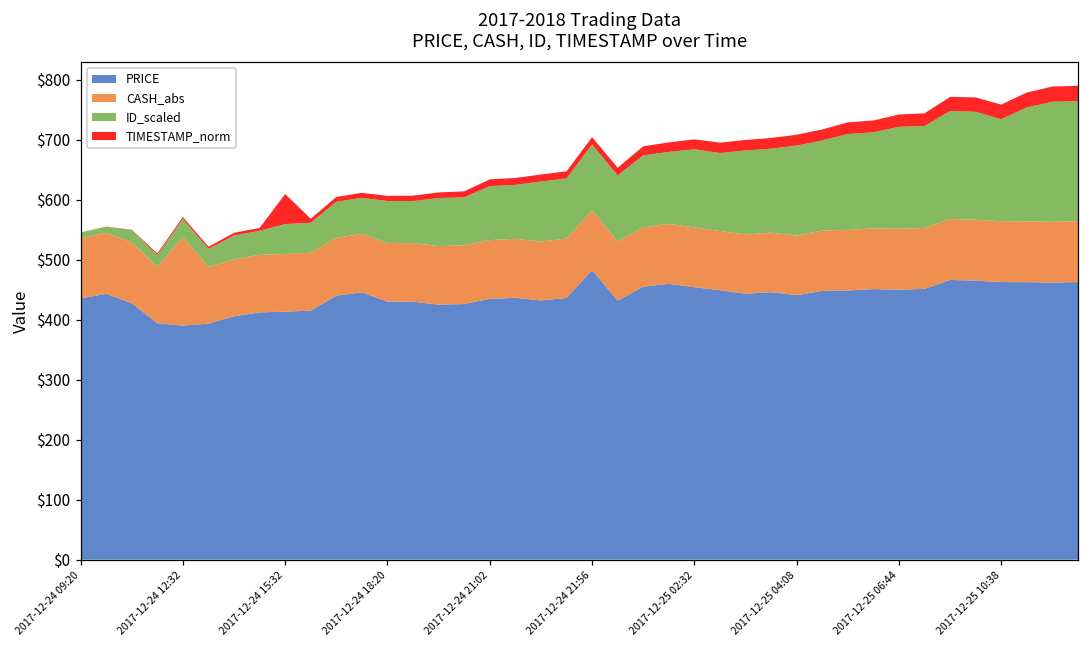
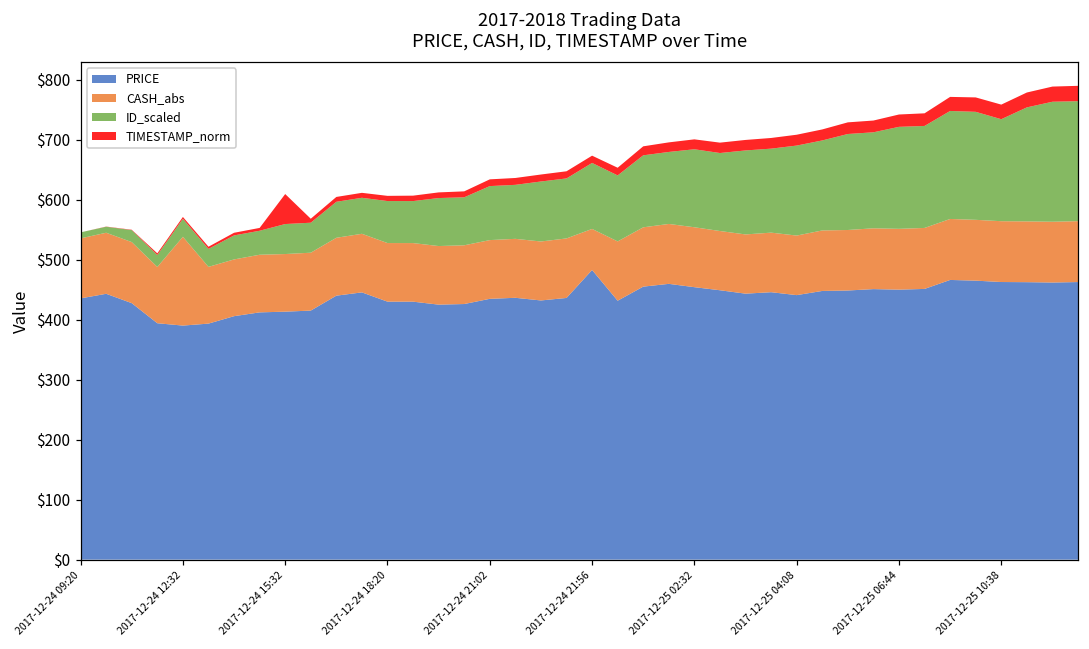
CASH_abs, 2017-12-24 21:56: $100 -> $70
